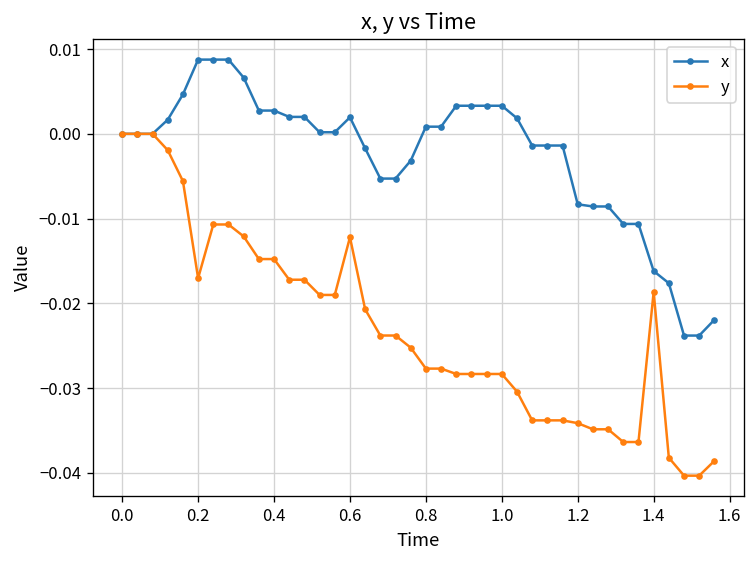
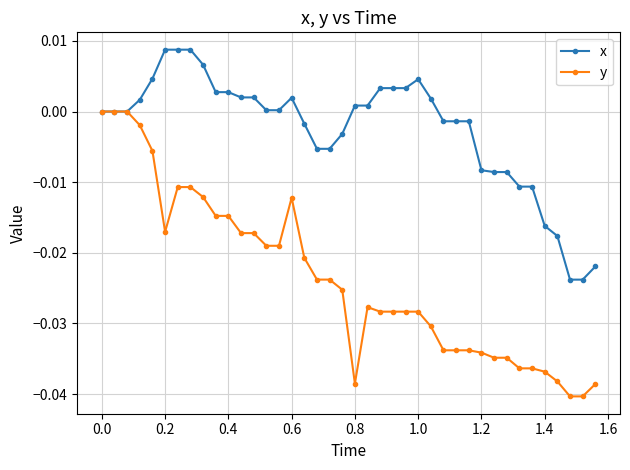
y, 0.8: -0.028 -> -0.039
x, 1.0: 0.003 -> 0.005
y, 1.4: -0.019 -> -0.037
